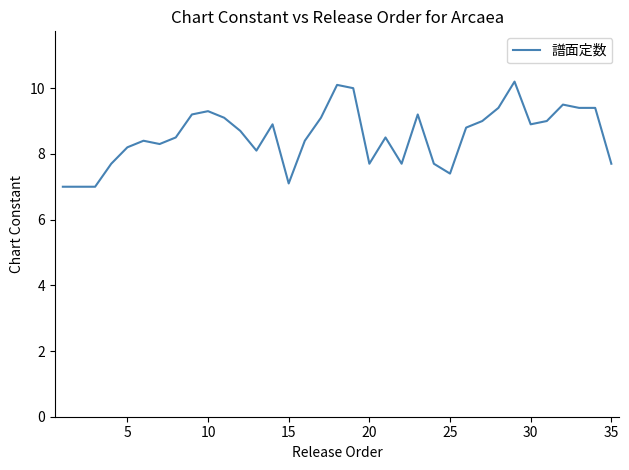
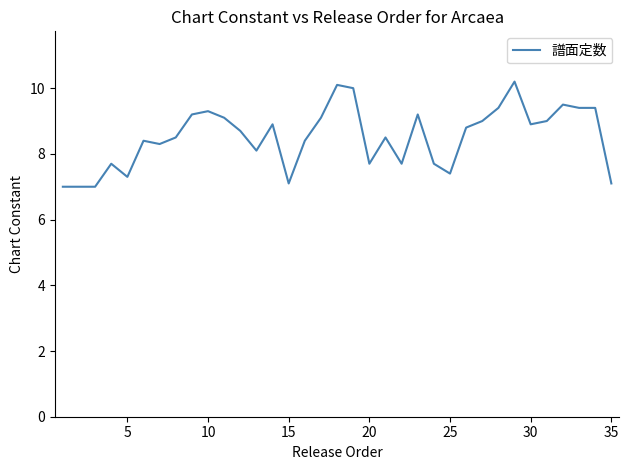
5: 8.2 -> 7.3
35: 7.7 -> 7.1
